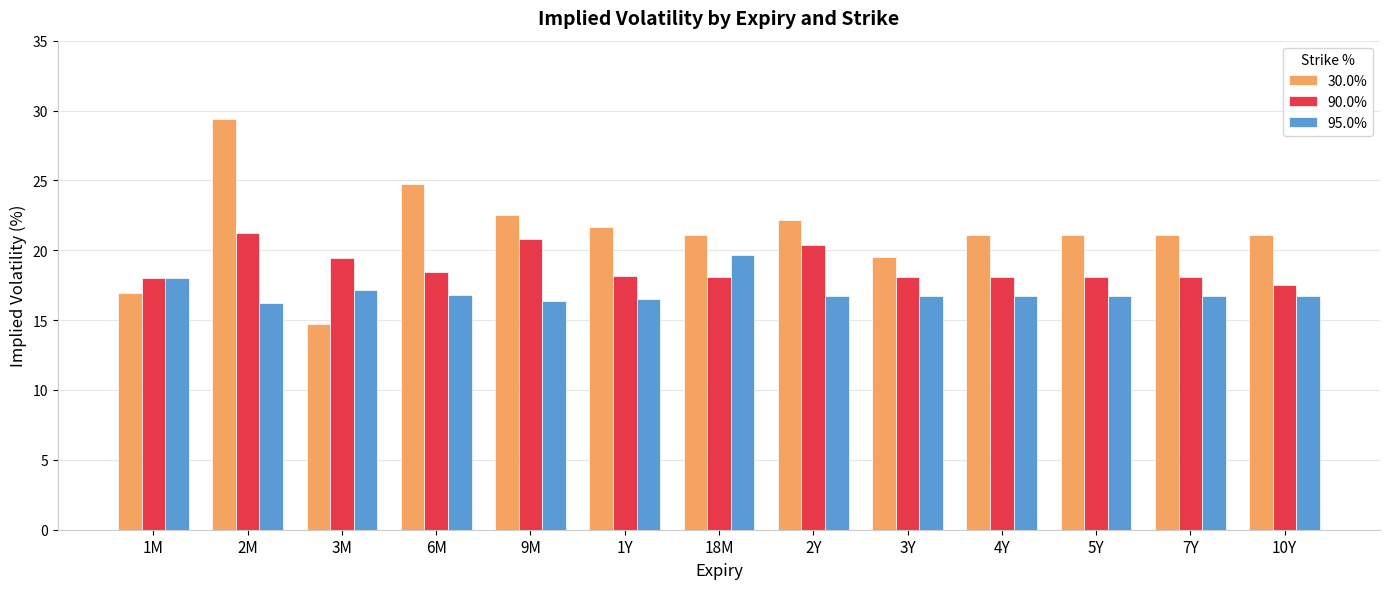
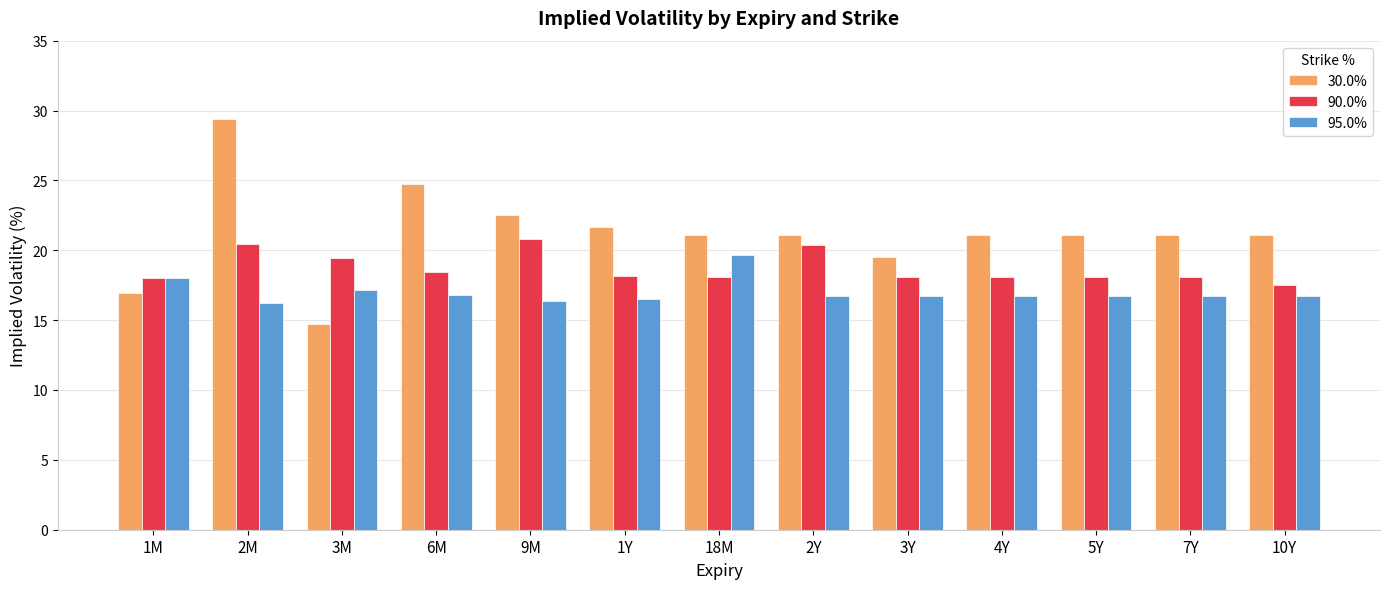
90.0%, 2M: 21.2 -> 20.5
30.0%, 2Y: 22.2 -> 21.1
